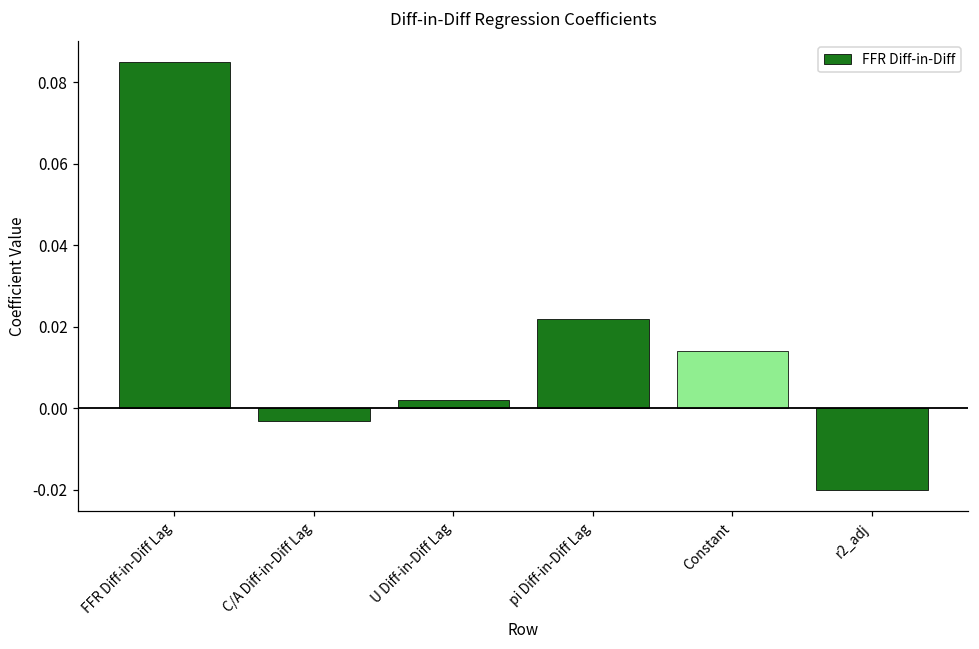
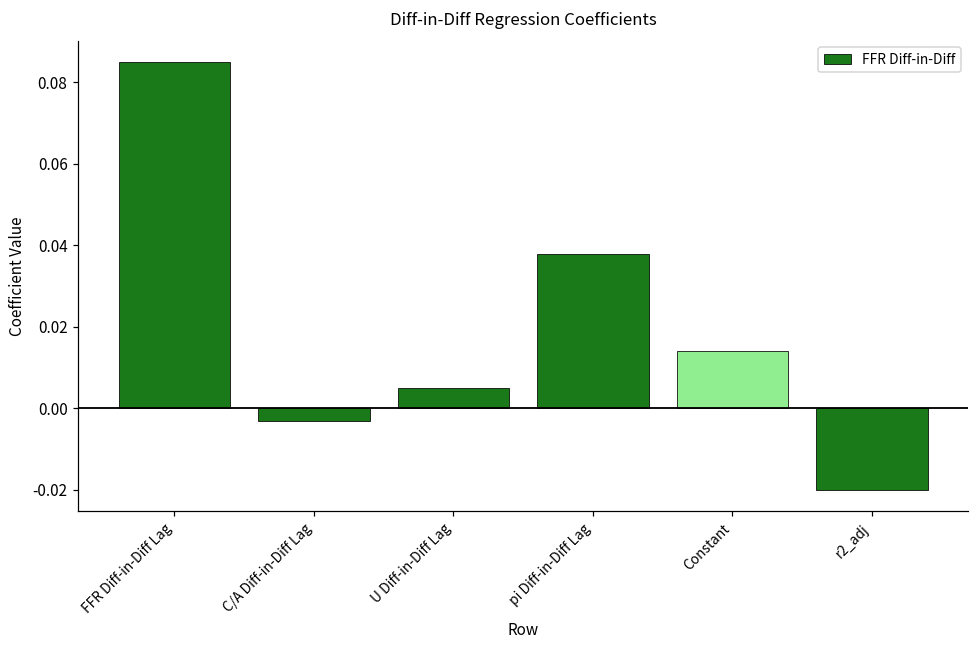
U Diff-in-Diff Lag: 0.002 -> 0.005
pi Diff-in-Diff Lag: 0.022 -> 0.038
